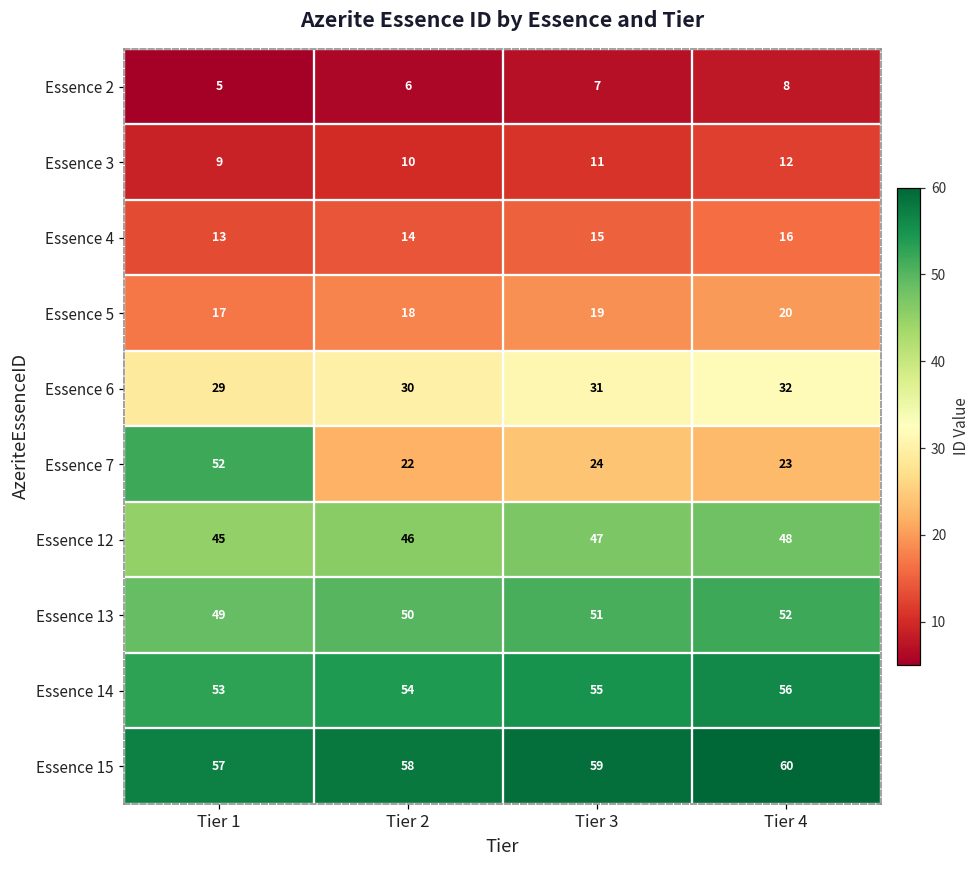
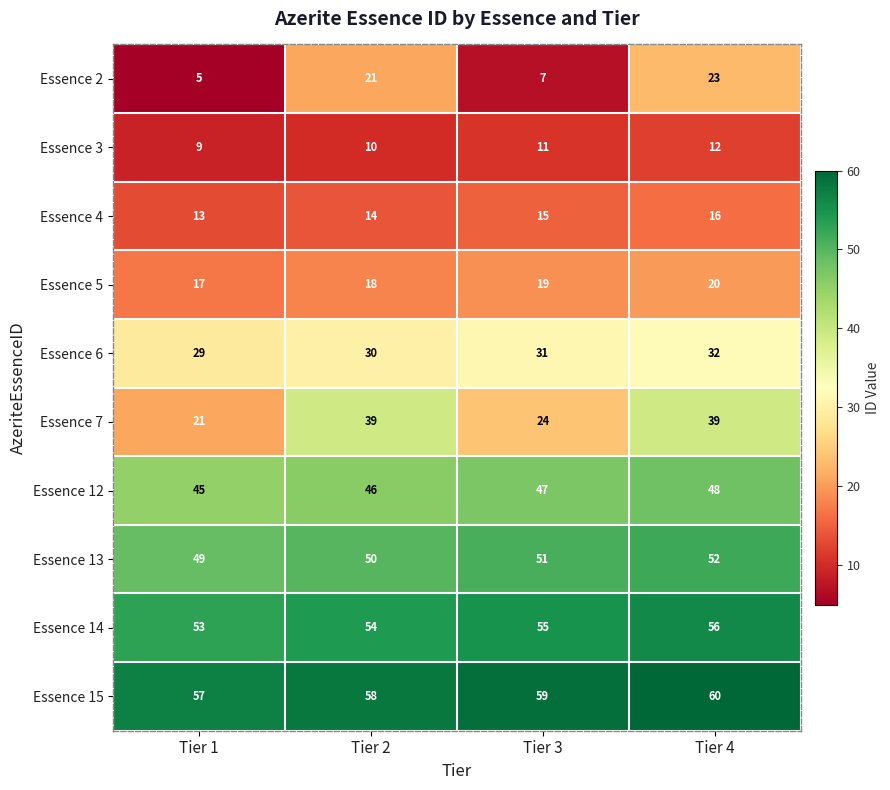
Essence 2, Tier 2: 6 -> 21
Essence 2, Tier 4: 8 -> 23
Essence 7, Tier 1: 52 -> 21
Essence 7, Tier 2: 22 -> 39
Essence 7, Tier 4: 23 -> 39
